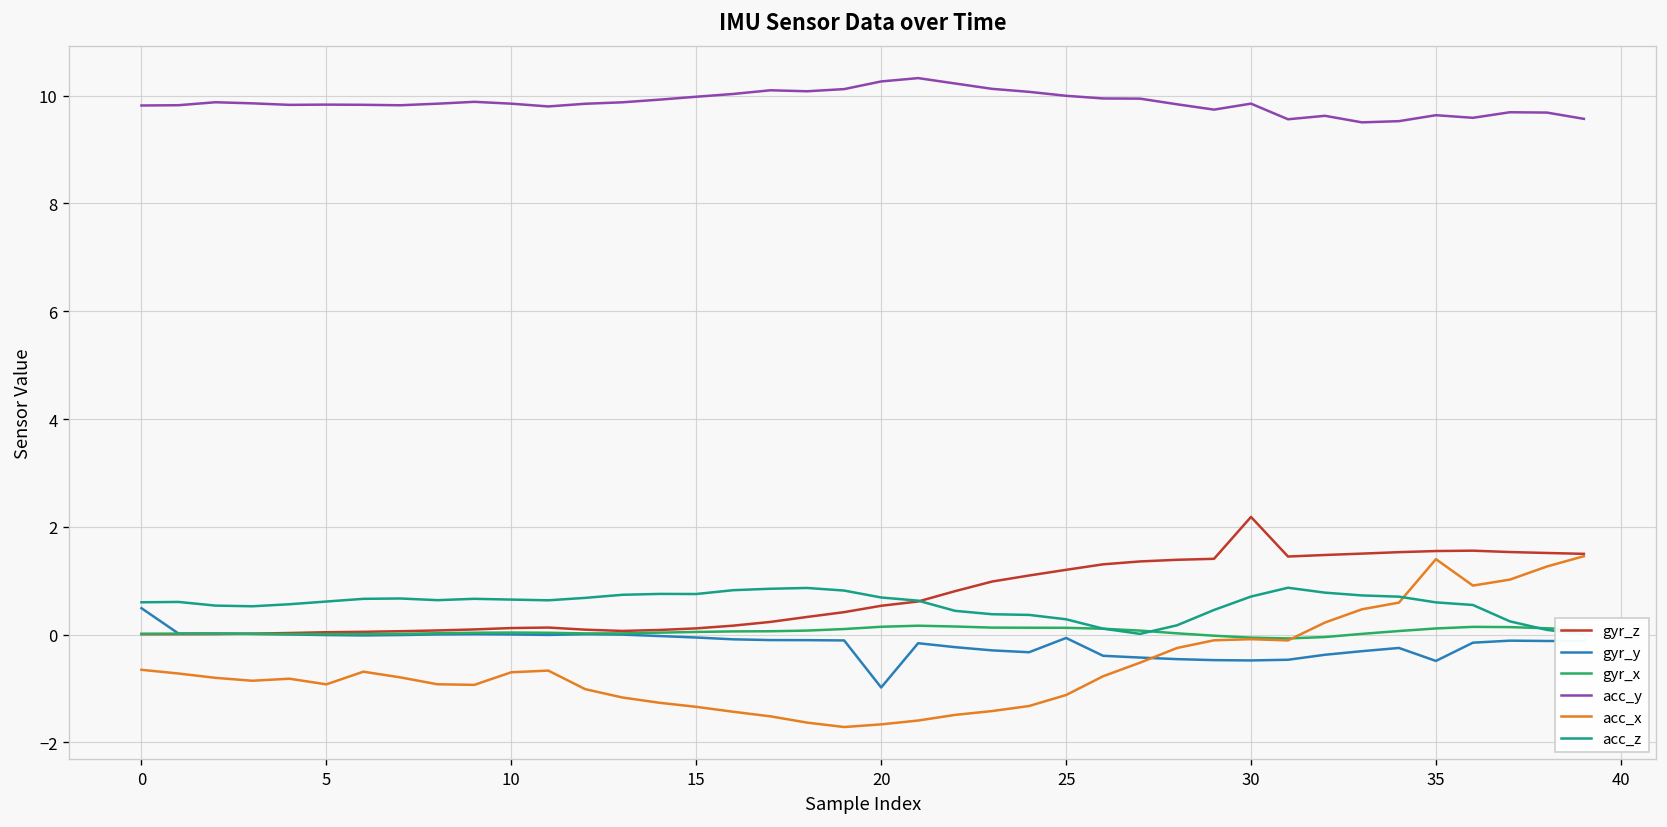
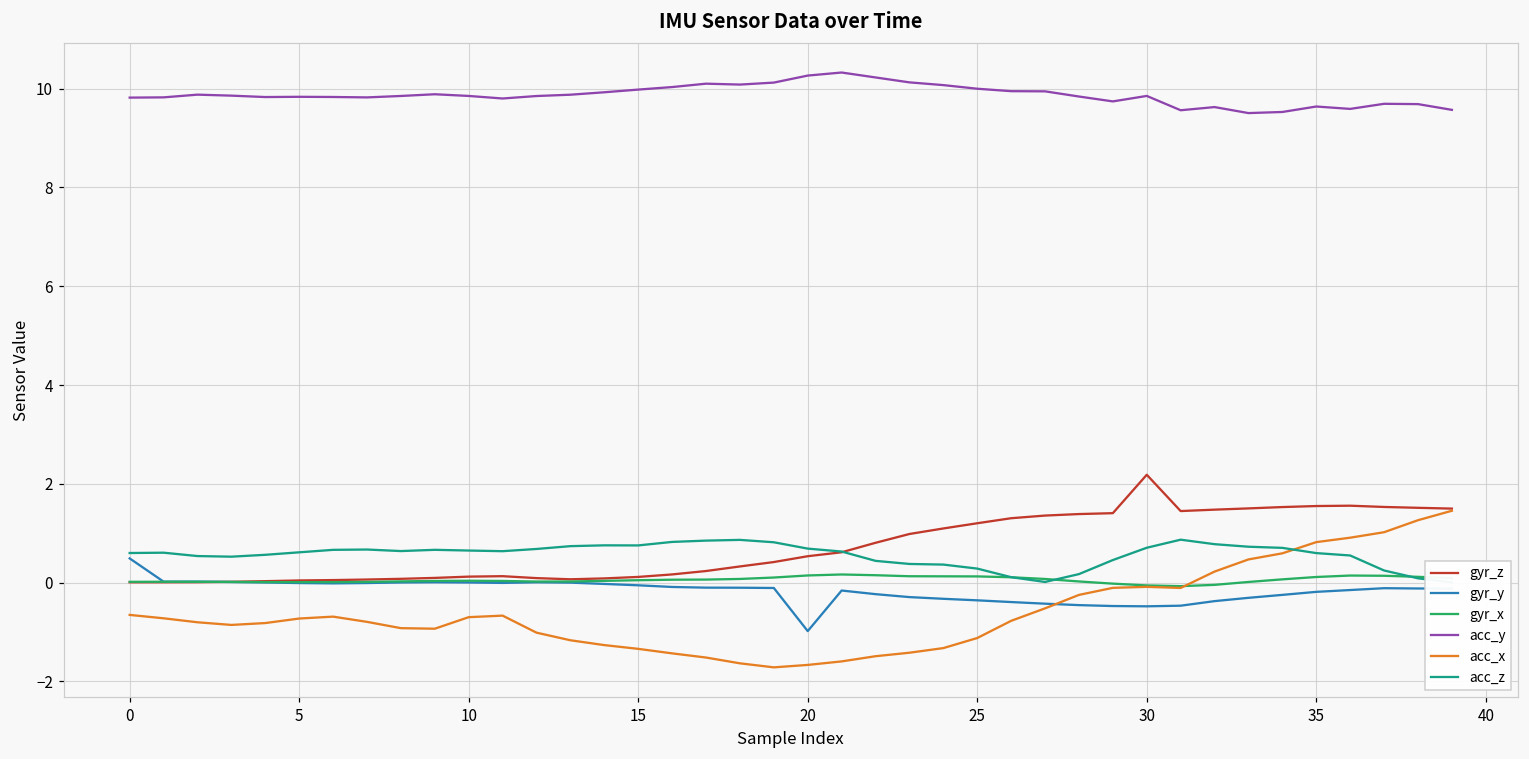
acc_x, 5: -0.9 -> -0.7
gyr_y, 25: -0.1 -> -0.4
gyr_y, 35: -0.5 -> -0.2
acc_x, 35: 1.4 -> 0.8
